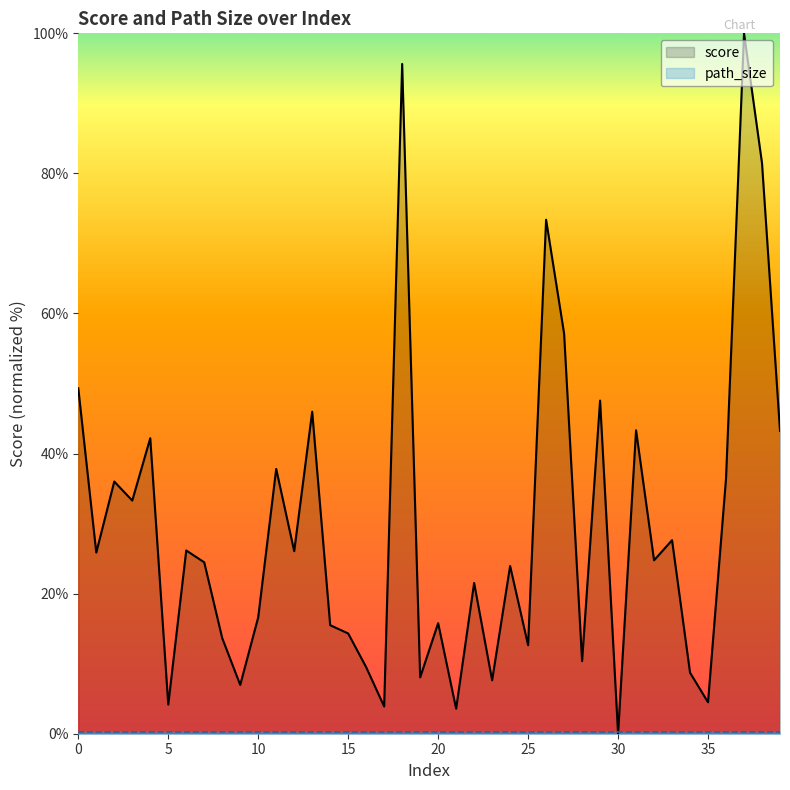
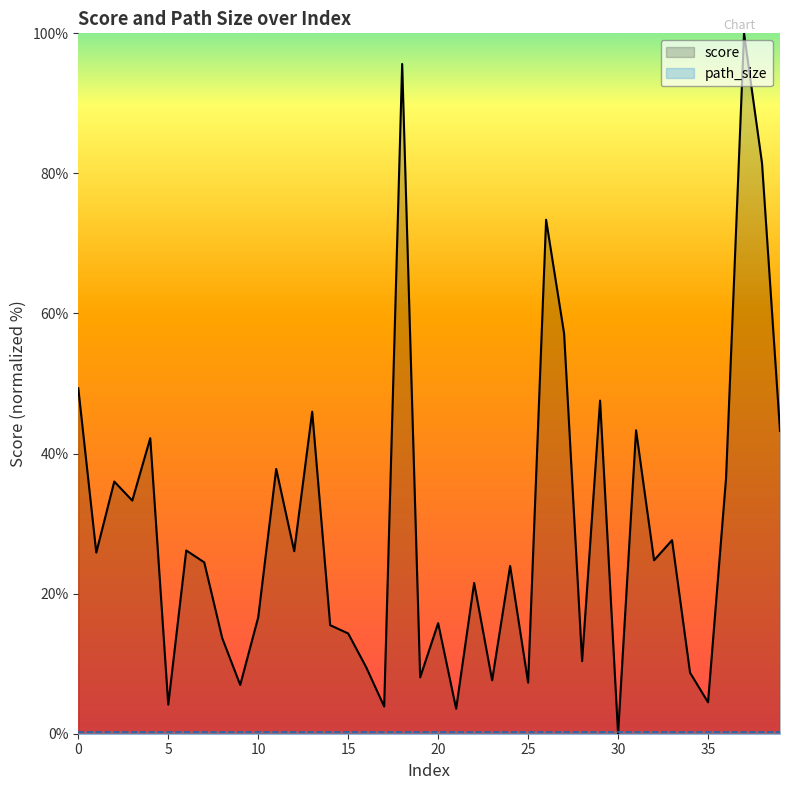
score, 25: 13% -> 7%
